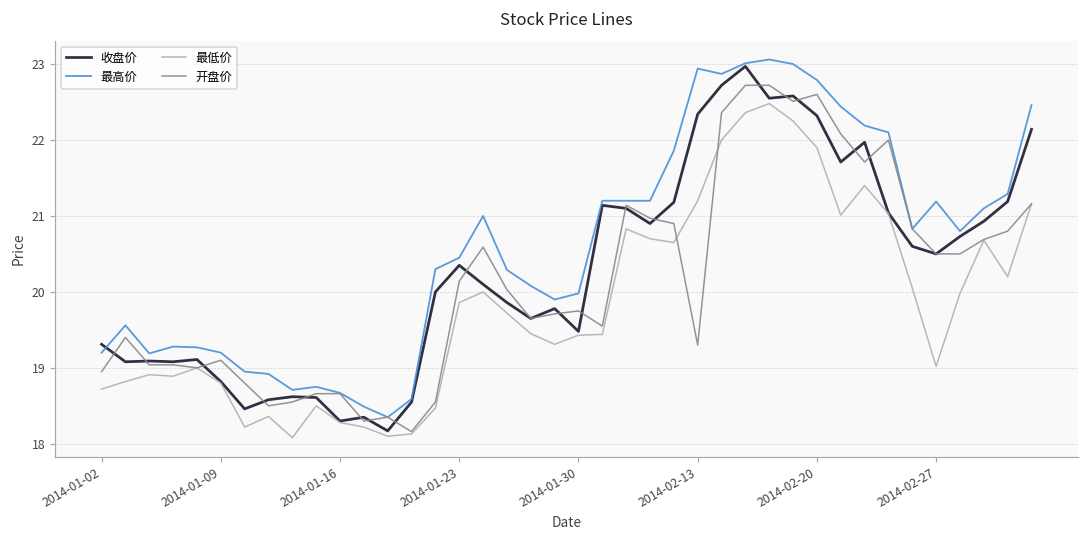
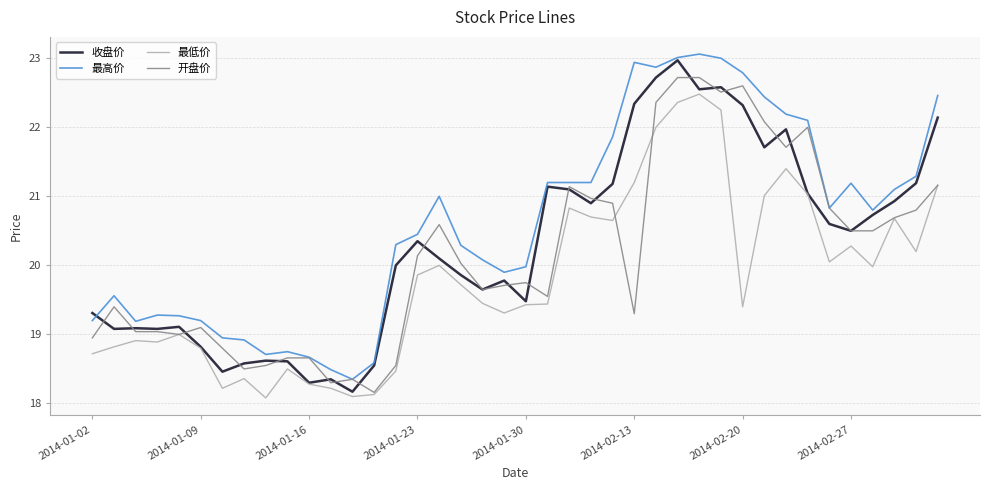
最低价, 2014-02-20: 21.9 -> 19.4
最低价, 2014-02-27: 19.0 -> 20.3
